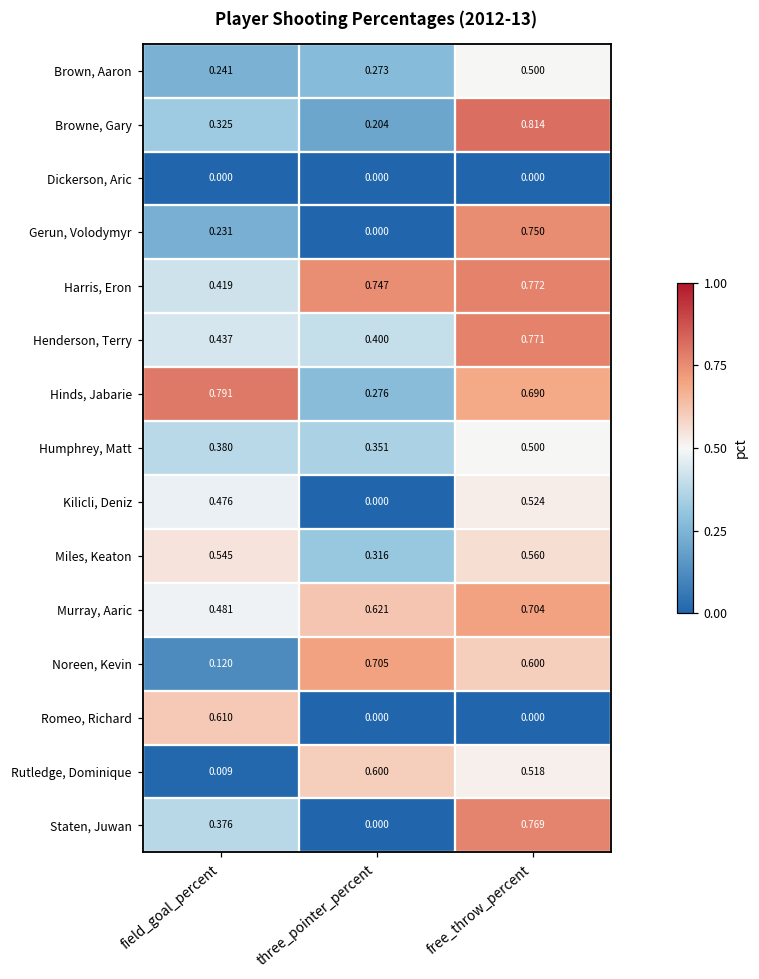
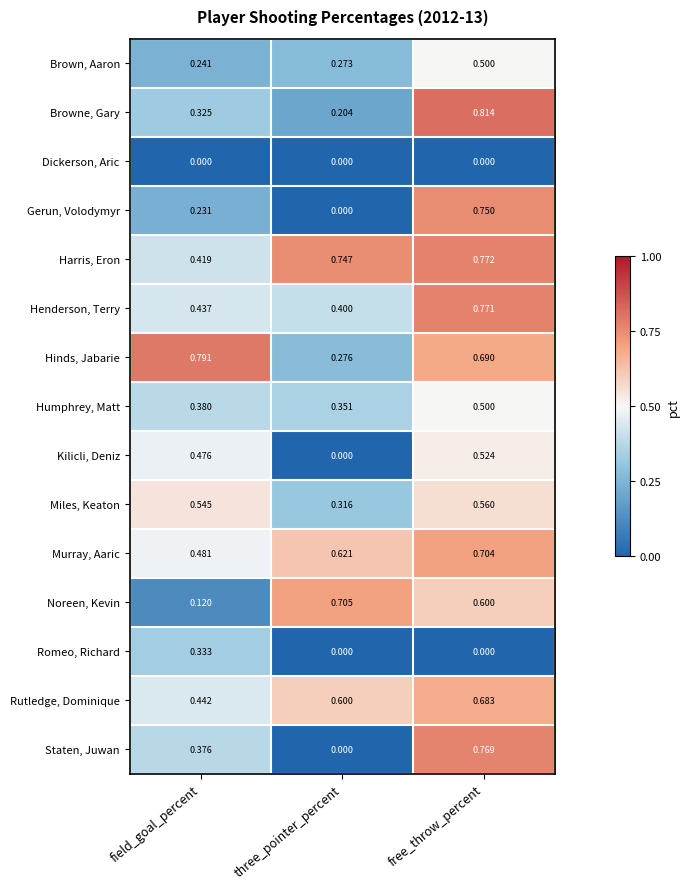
Romeo, Richard, field_goal_percent: 0.610 -> 0.333
Rutledge, Dominique, field_goal_percent: 0.009 -> 0.442
Rutledge, Dominique, free_throw_percent: 0.518 -> 0.683
